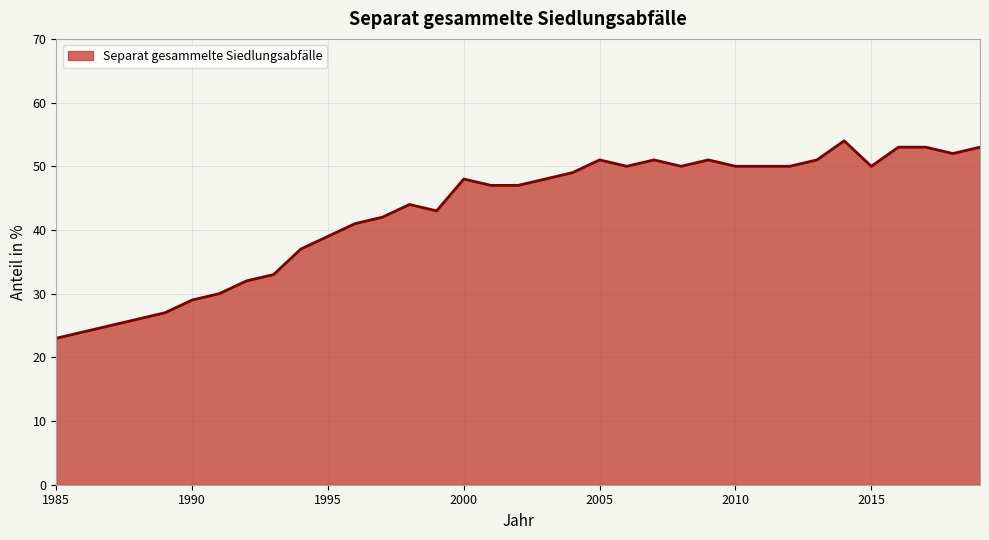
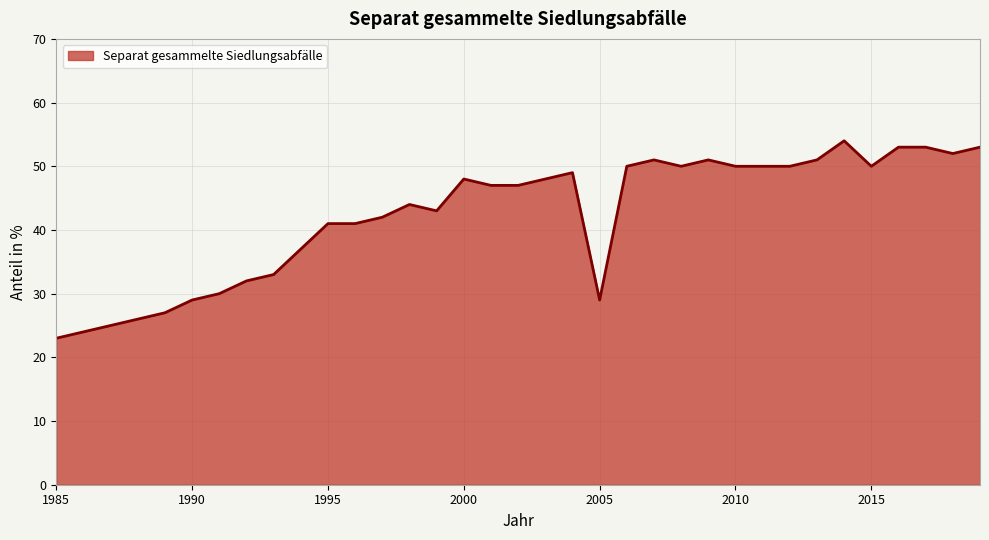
1995: 39 -> 41
2005: 51 -> 29
